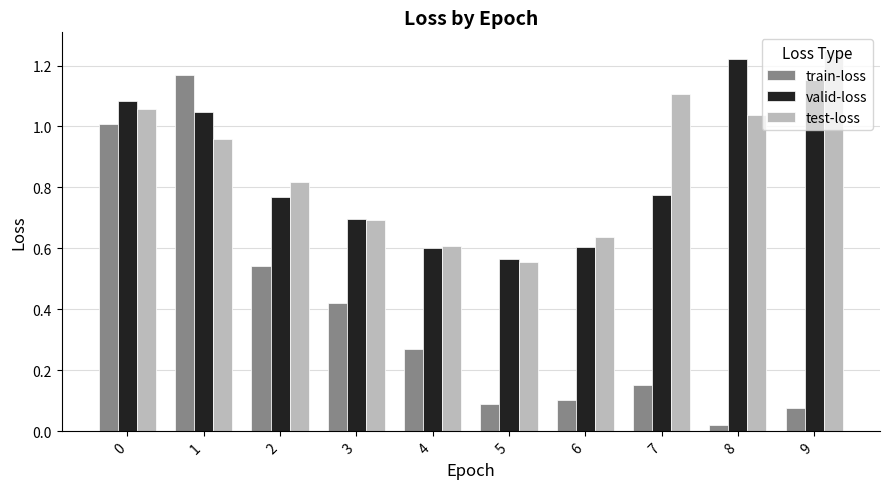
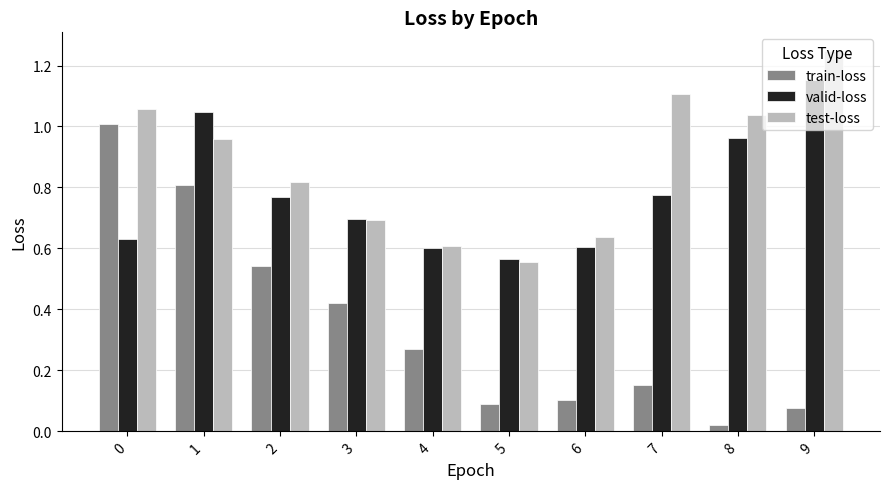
valid-loss, 0: 1.08 -> 0.63
train-loss, 1: 1.17 -> 0.81
valid-loss, 8: 1.22 -> 0.96
